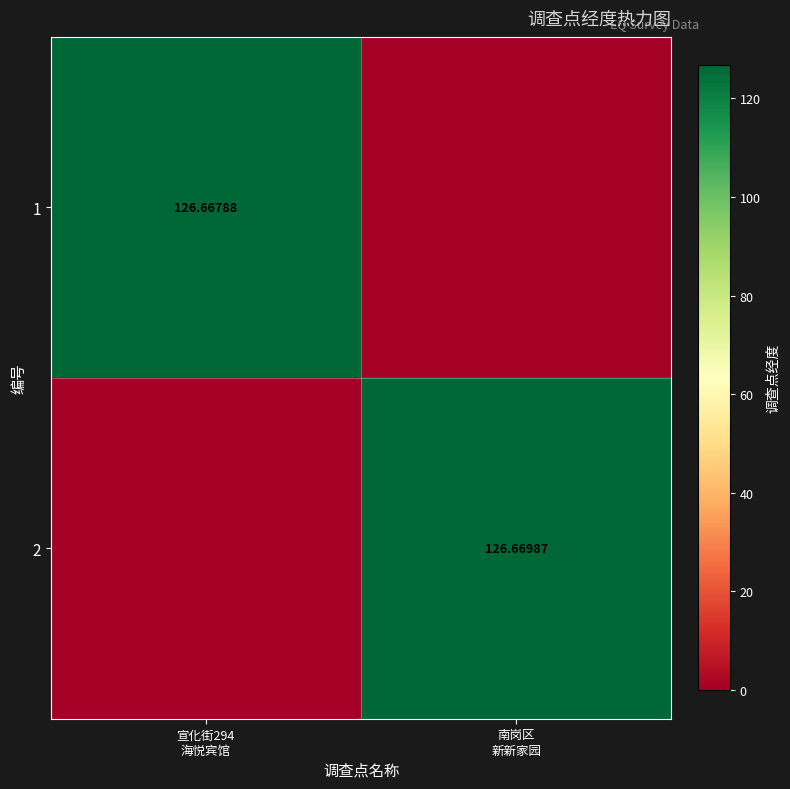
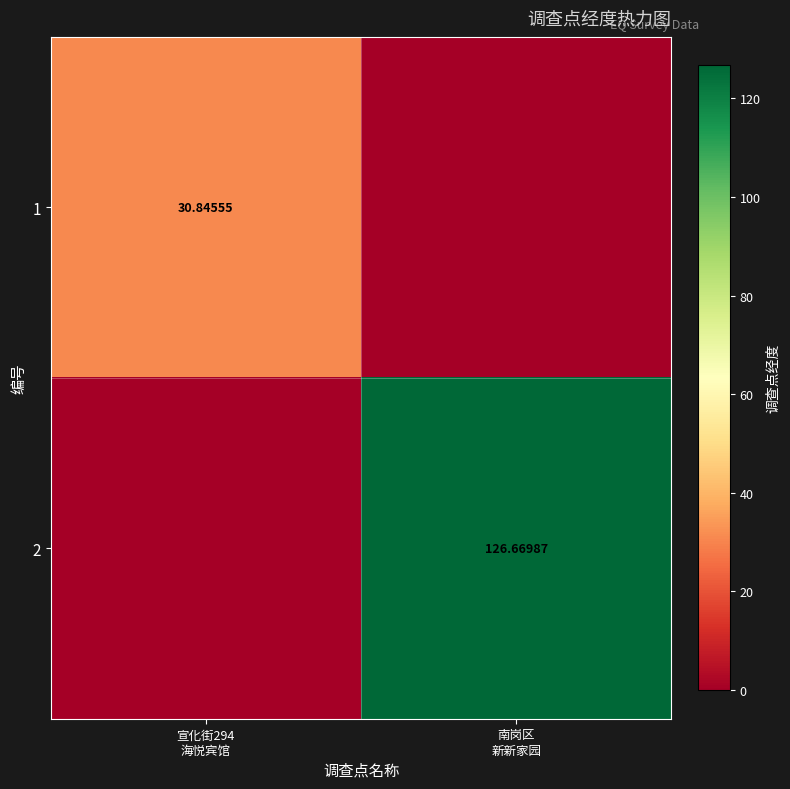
1, 宣化街294 海悦宾馆: 126.66788 -> 30.84555
